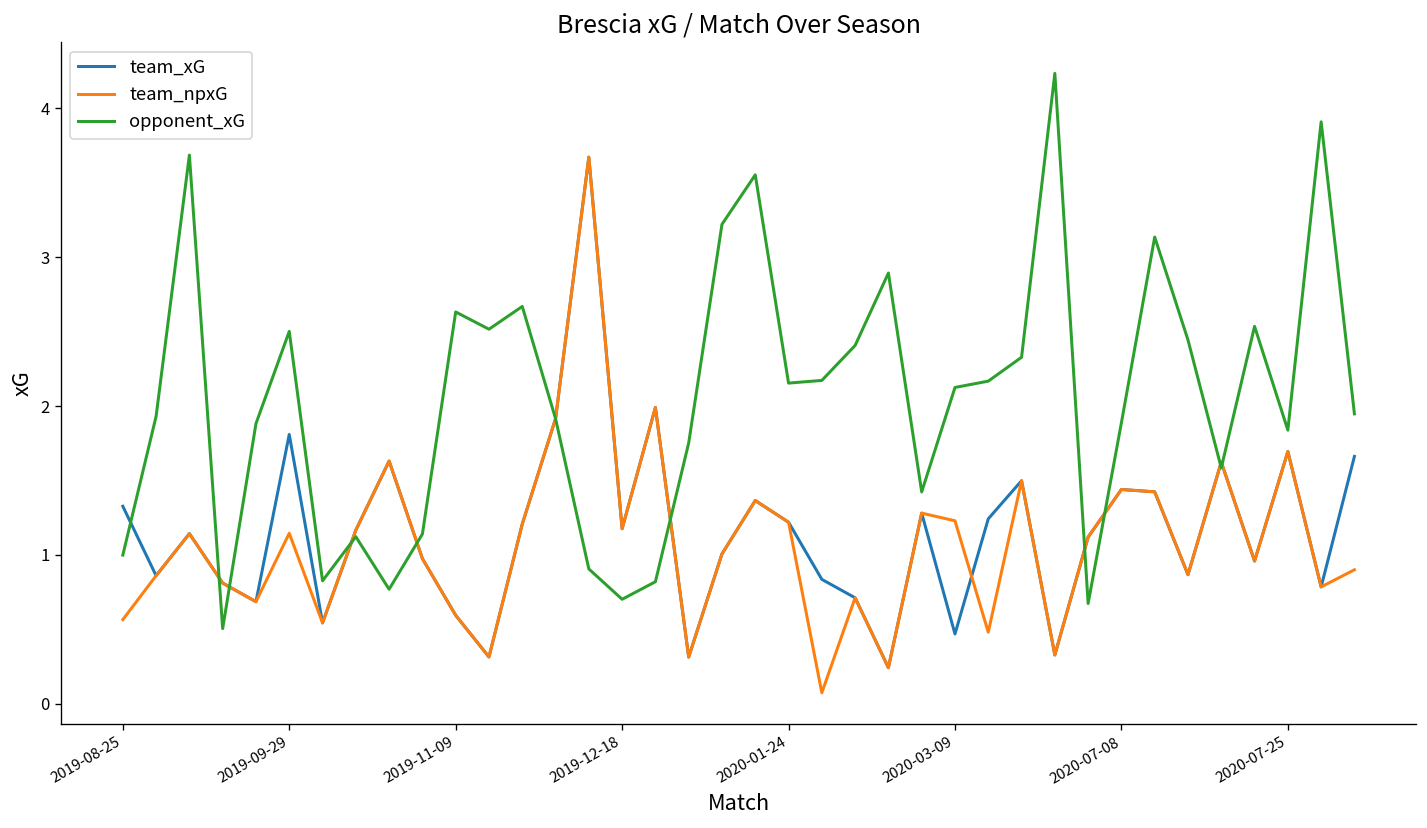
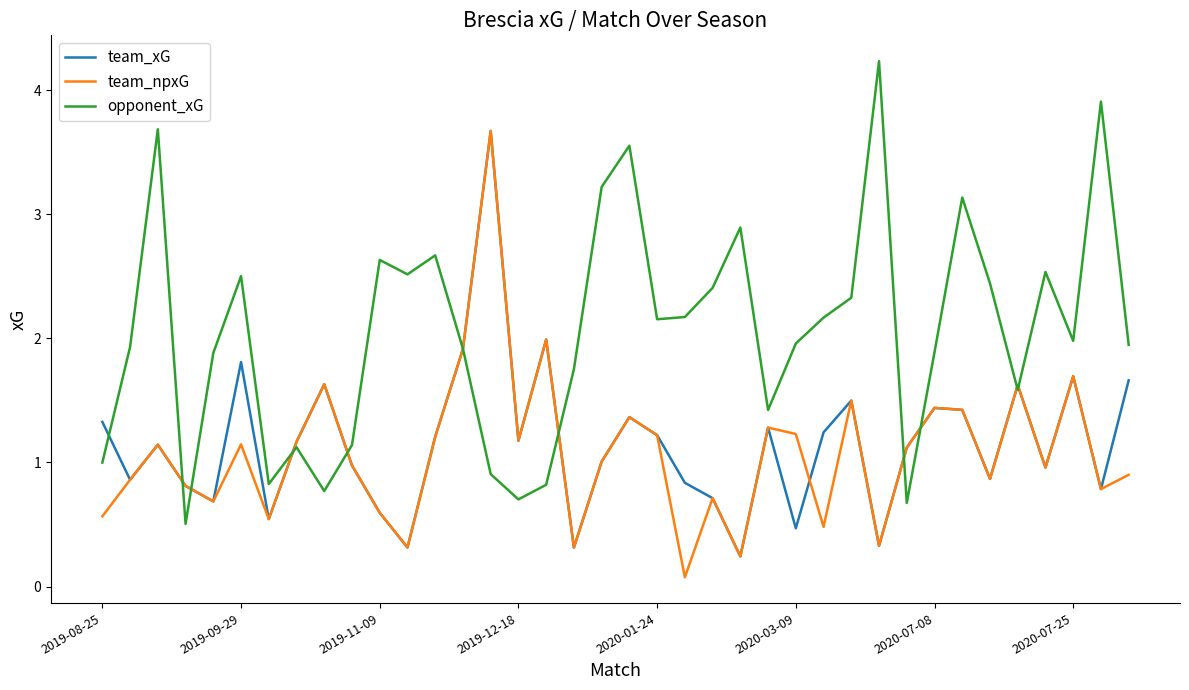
opponent_xG, 2020-03-09: 2.12 -> 1.96
opponent_xG, 2020-07-25: 1.84 -> 1.98
